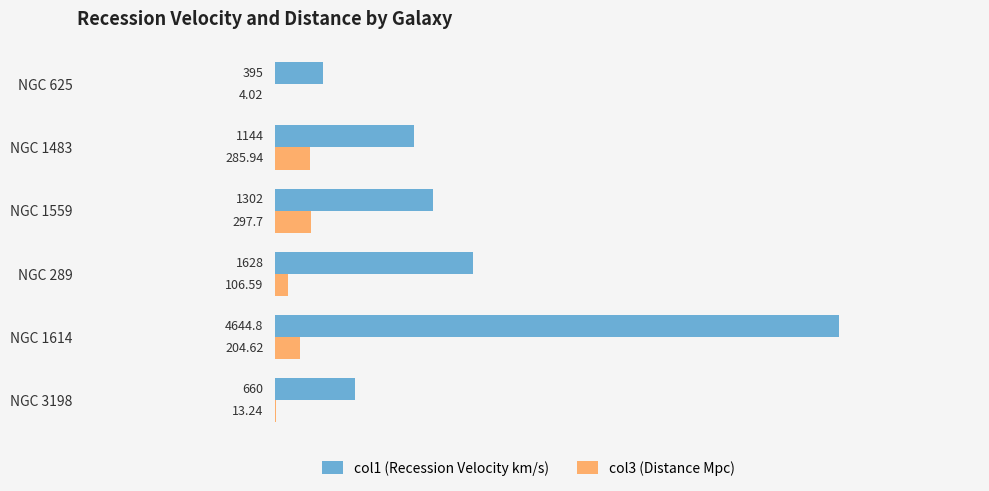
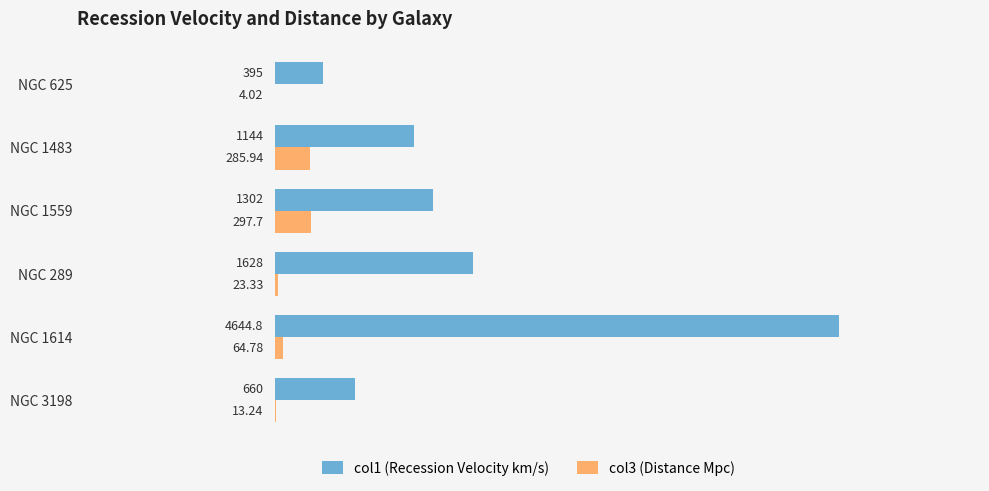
col3 (Distance Mpc), NGC 289: 106.59 -> 23.33
col3 (Distance Mpc), NGC 1614: 204.62 -> 64.78
